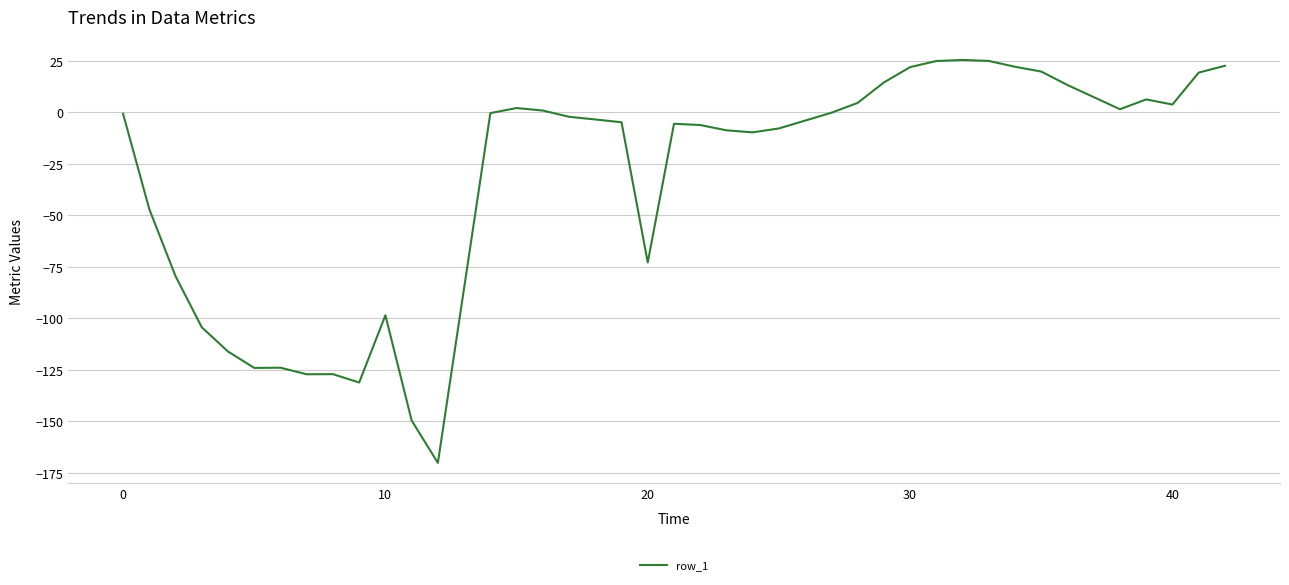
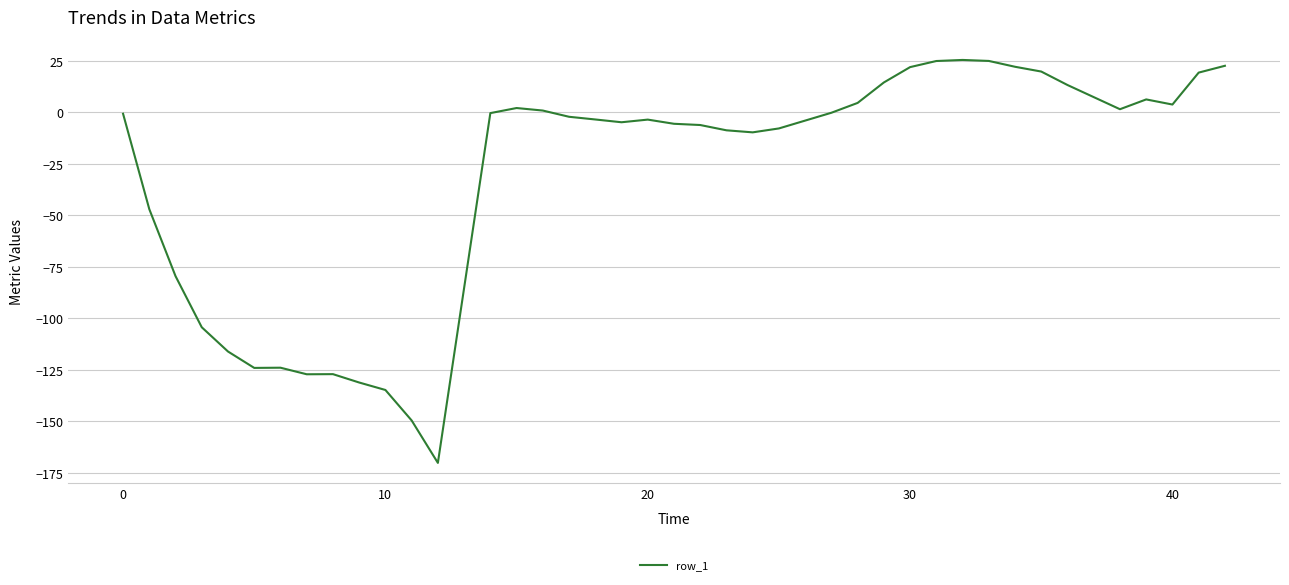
10: -98 -> -135
20: -73 -> -3
